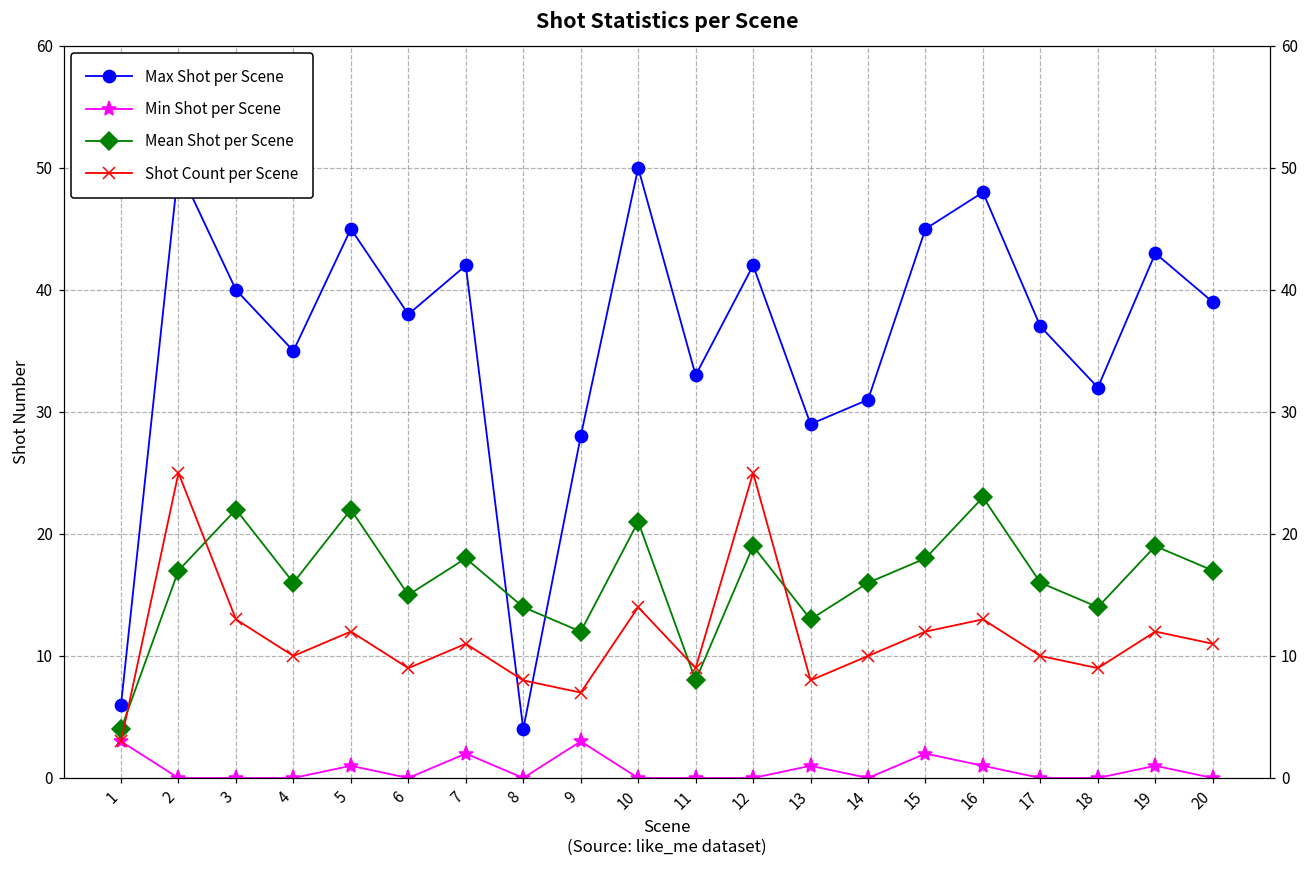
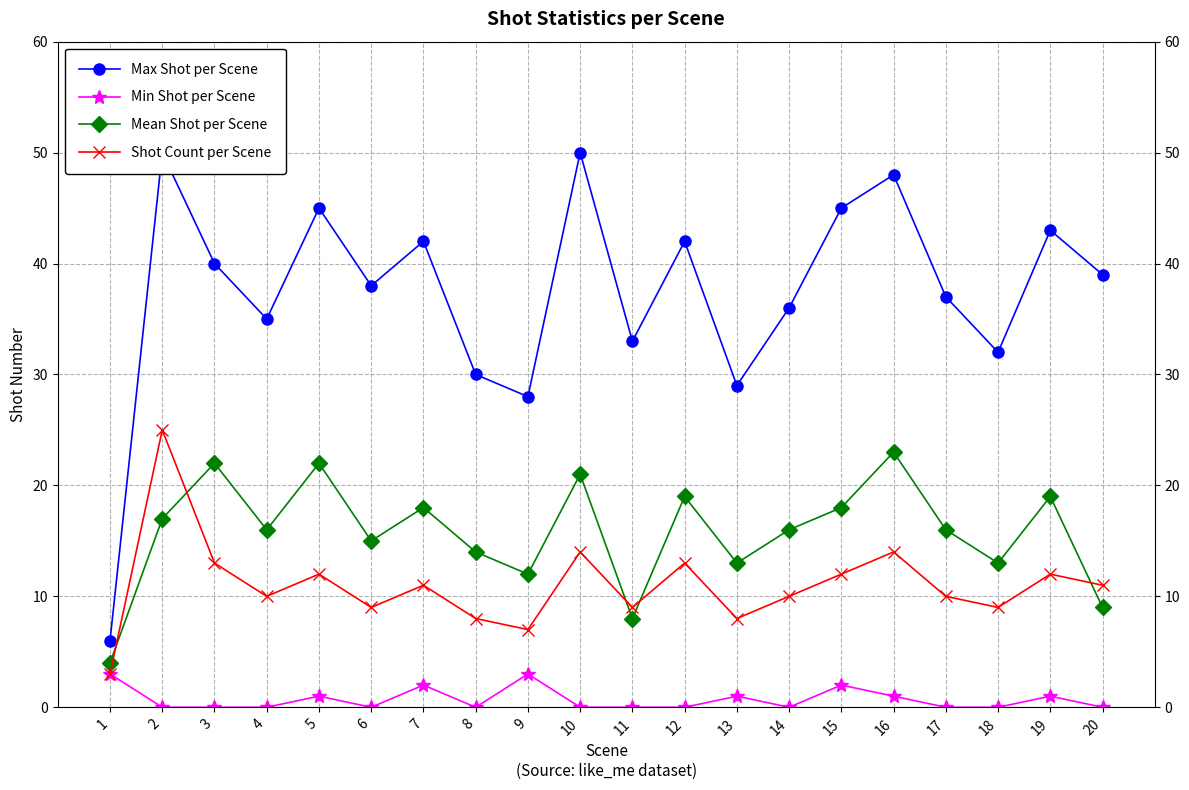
Max Shot per Scene, 8: 4 -> 30
Shot Count per Scene, 12: 25 -> 13
Max Shot per Scene, 14: 31 -> 36
Shot Count per Scene, 16: 13 -> 14
Mean Shot per Scene, 18: 14 -> 13
Mean Shot per Scene, 20: 17 -> 9
